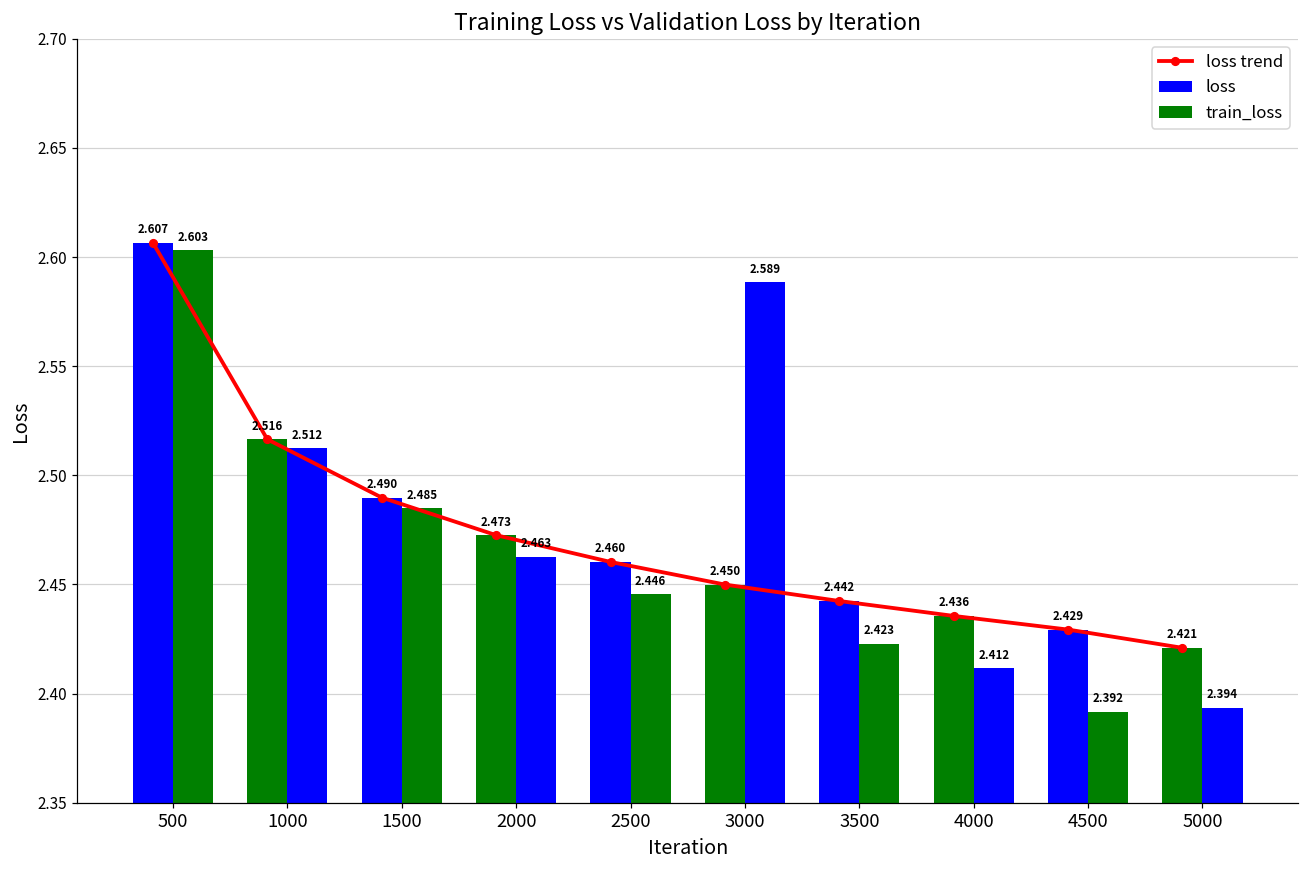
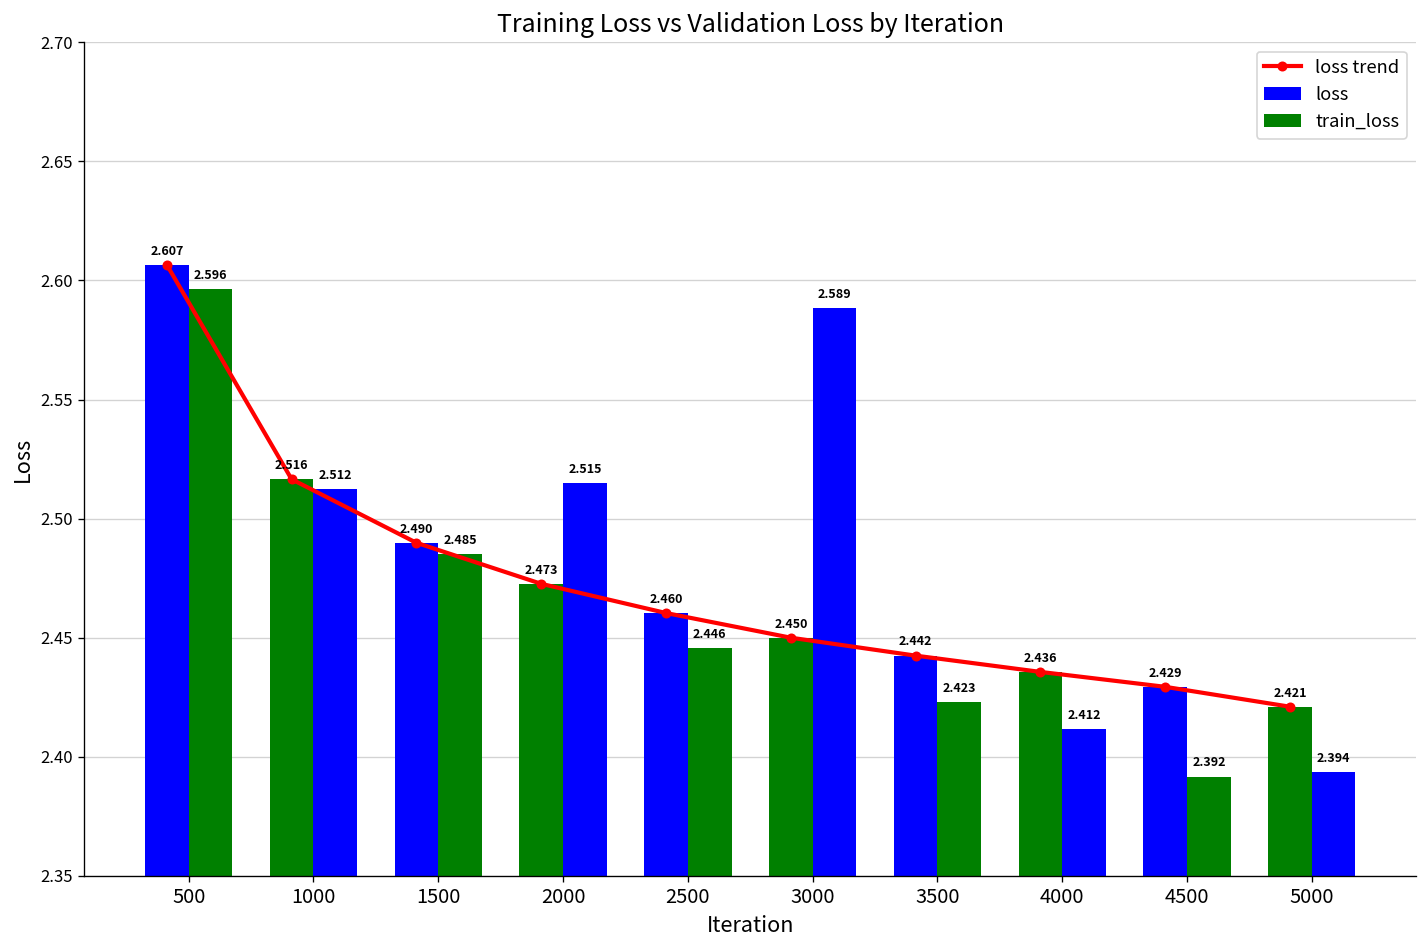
train_loss, 500: 2.603 -> 2.596
train_loss, 2000: 2.463 -> 2.515
